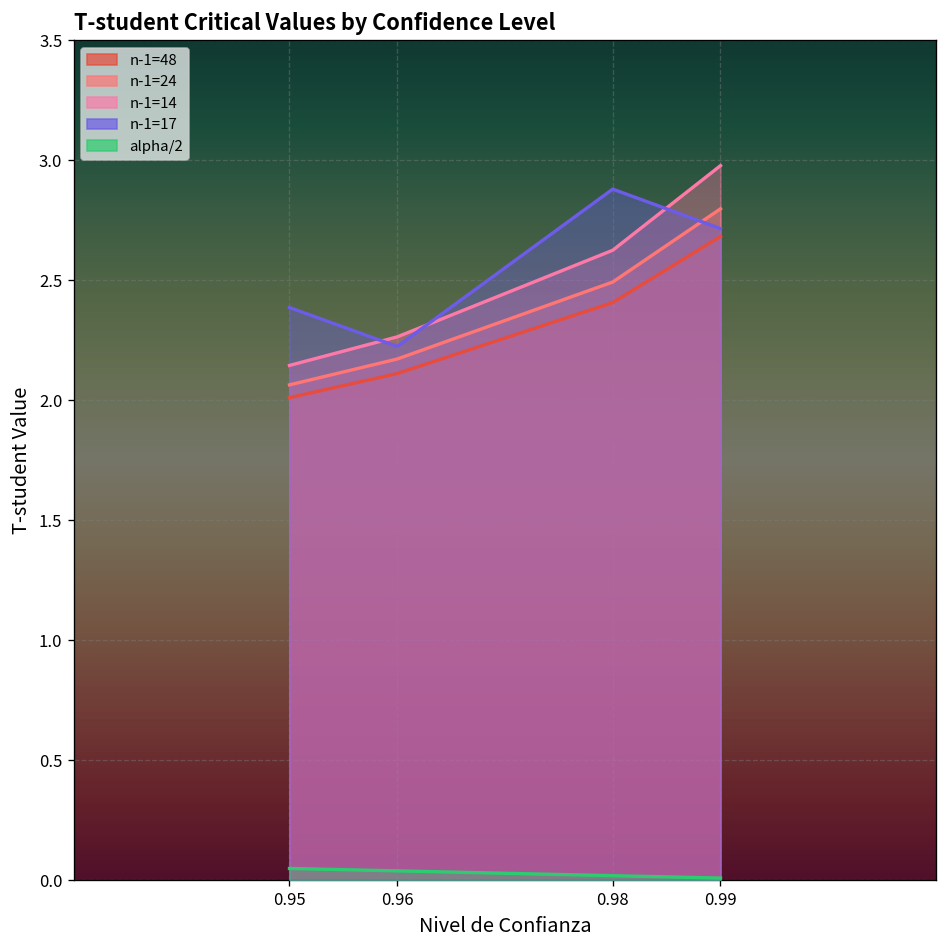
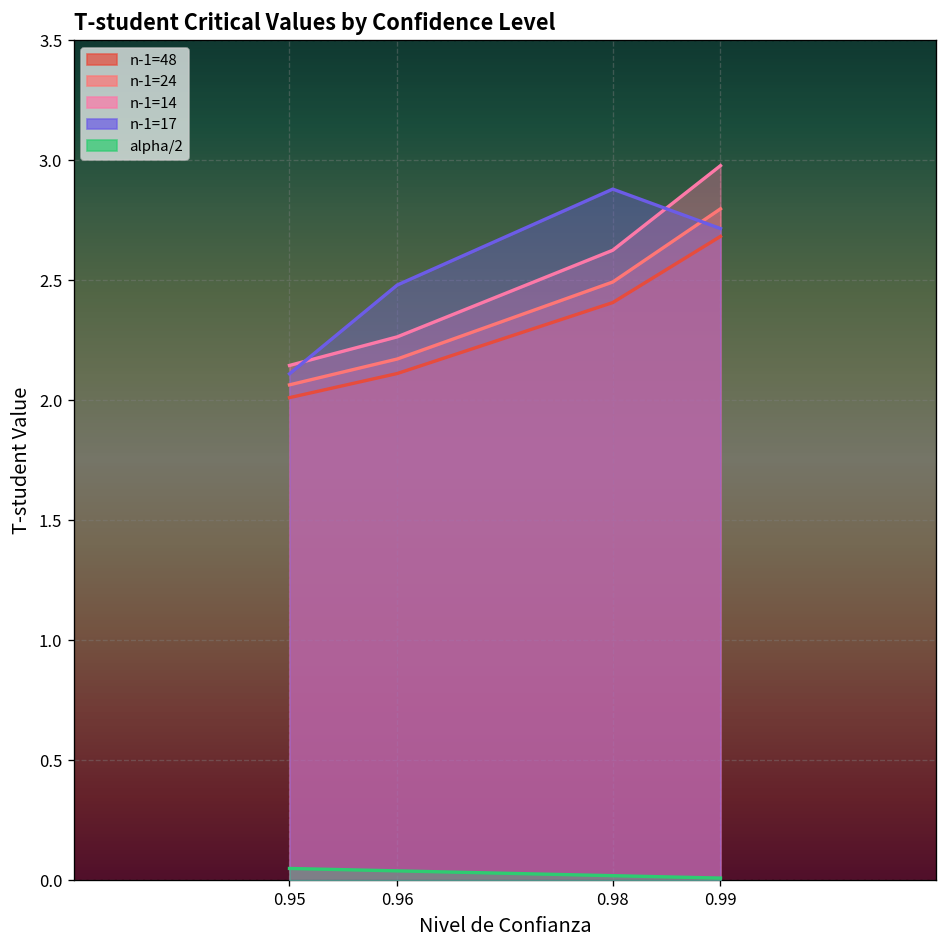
n-1=17, 0.95: 2.39 -> 2.11
n-1=17, 0.96: 2.22 -> 2.48
